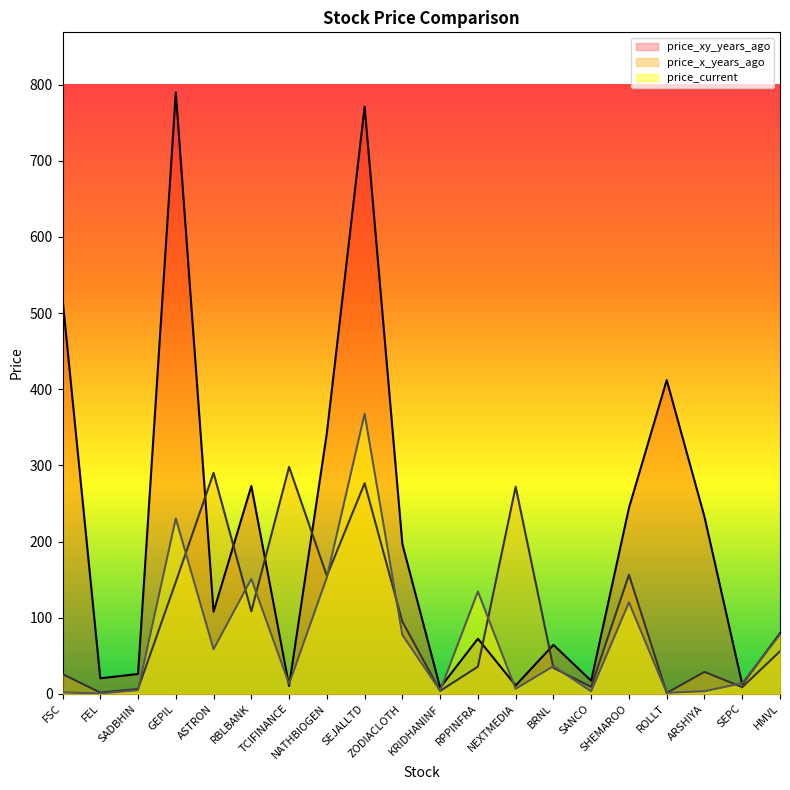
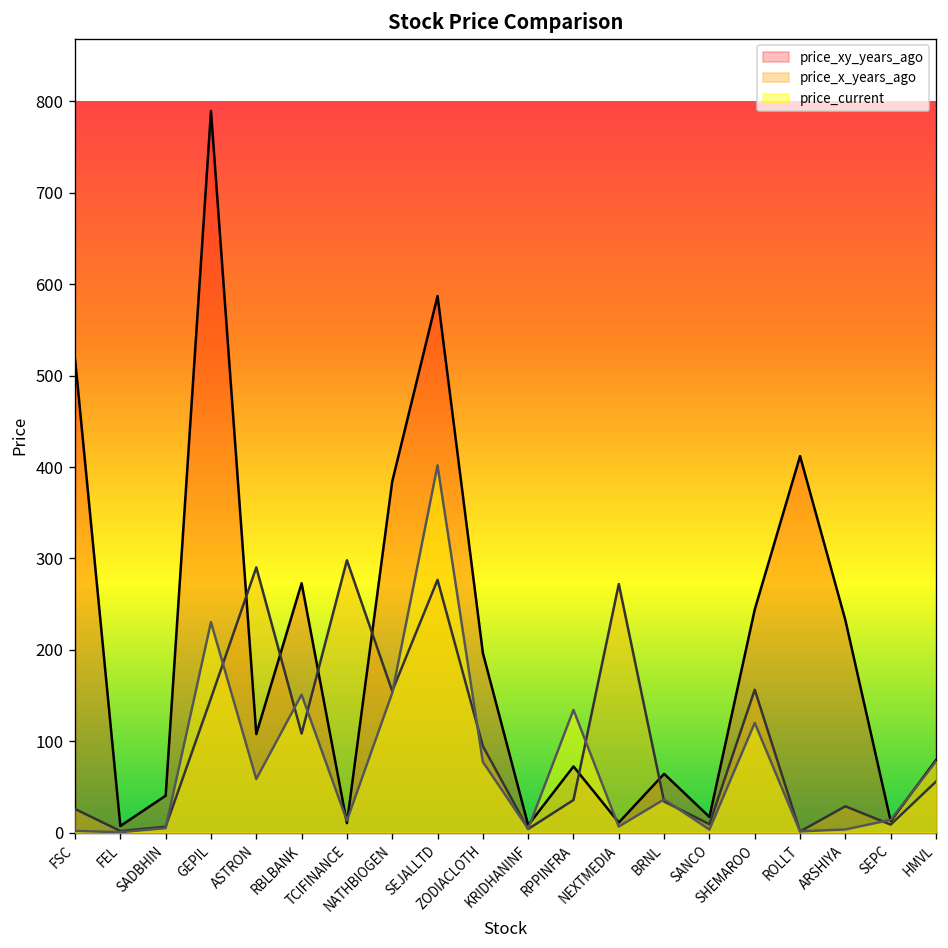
price_xy_years_ago, FEL: 20 -> 10
price_xy_years_ago, SADBHIN: 30 -> 40
price_xy_years_ago, NATHBIOGEN: 340 -> 380
price_xy_years_ago, SEJALLTD: 770 -> 590
price_current, SEJALLTD: 370 -> 400
